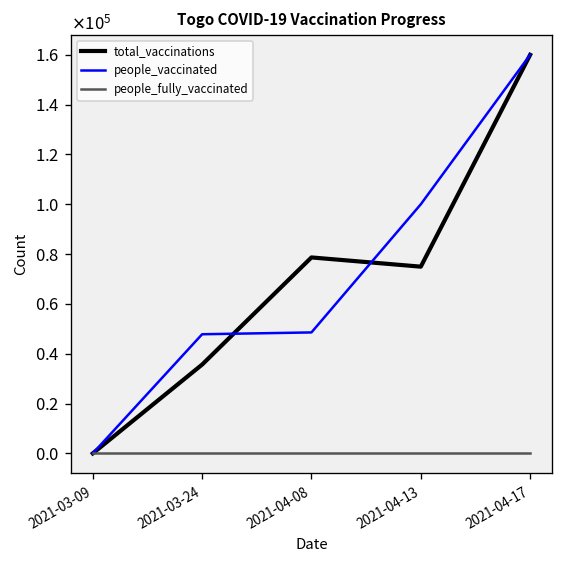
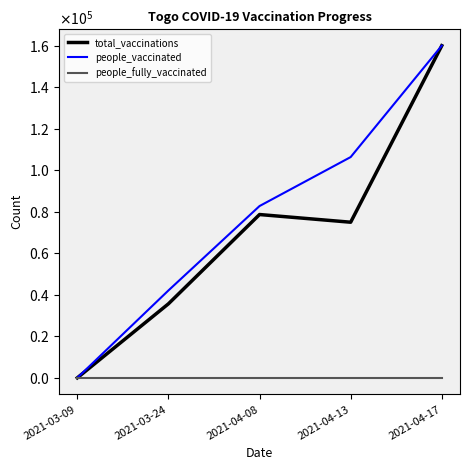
people_vaccinated, 2021-03-24: 48000 -> 42000
people_vaccinated, 2021-04-08: 49000 -> 83000
people_vaccinated, 2021-04-13: 100000 -> 106000
